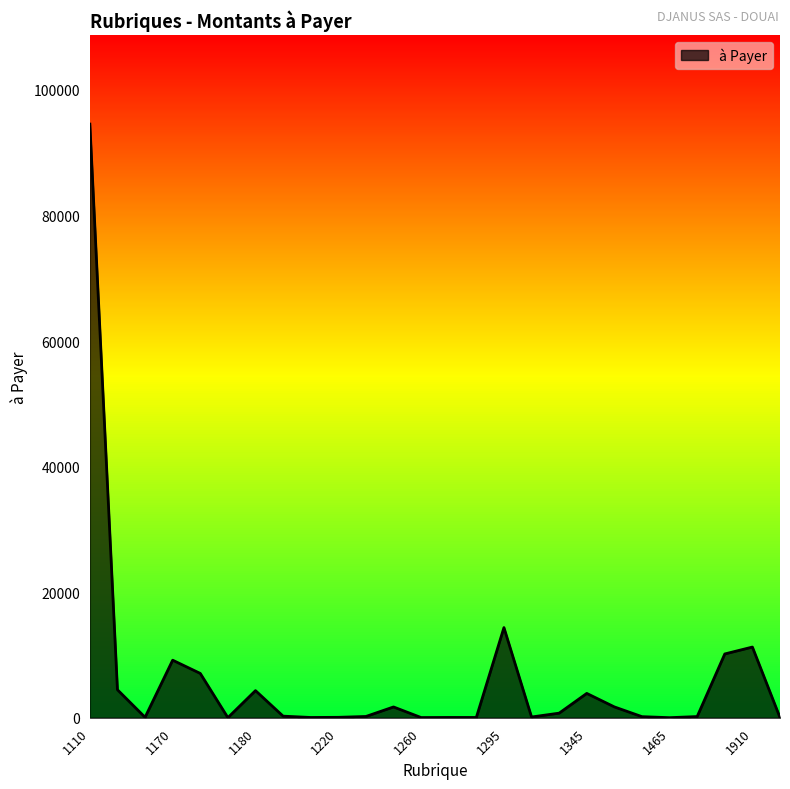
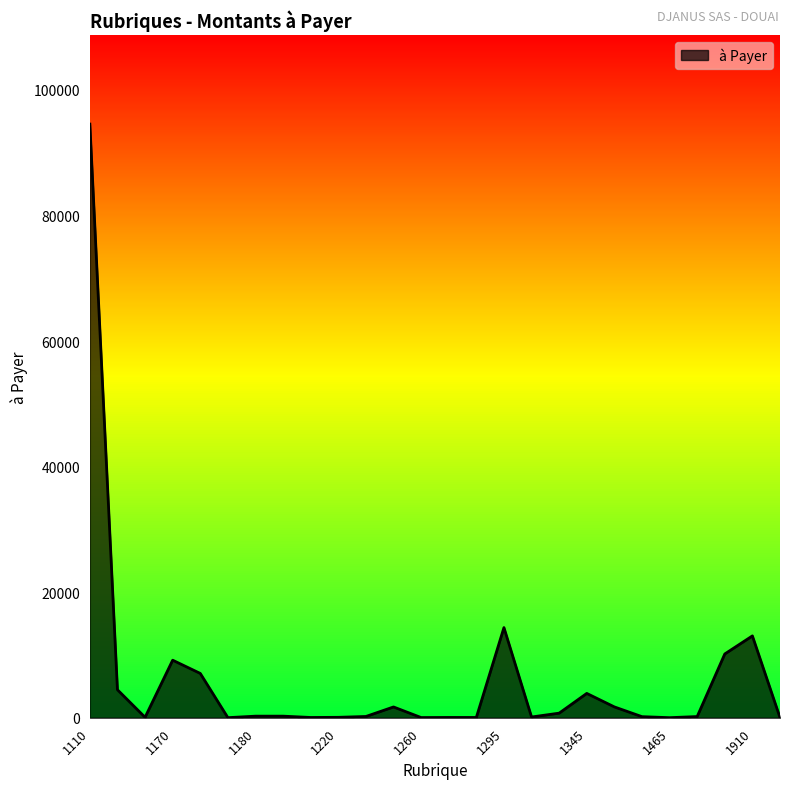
1180: 4000 -> 0
1910: 11000 -> 13000
